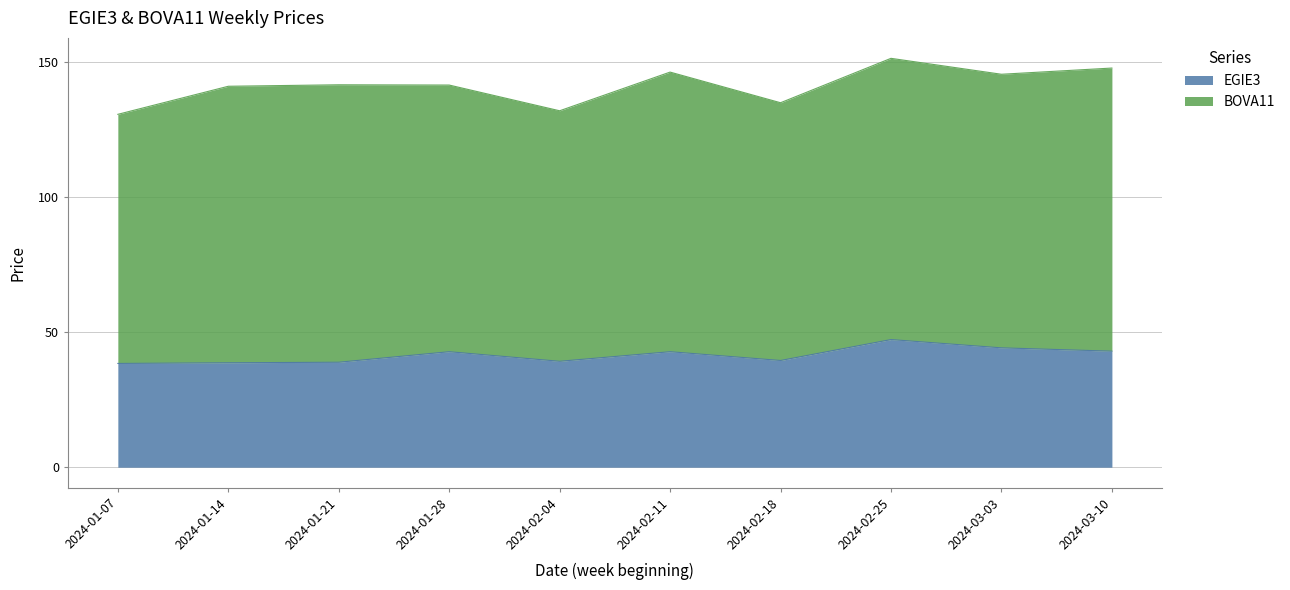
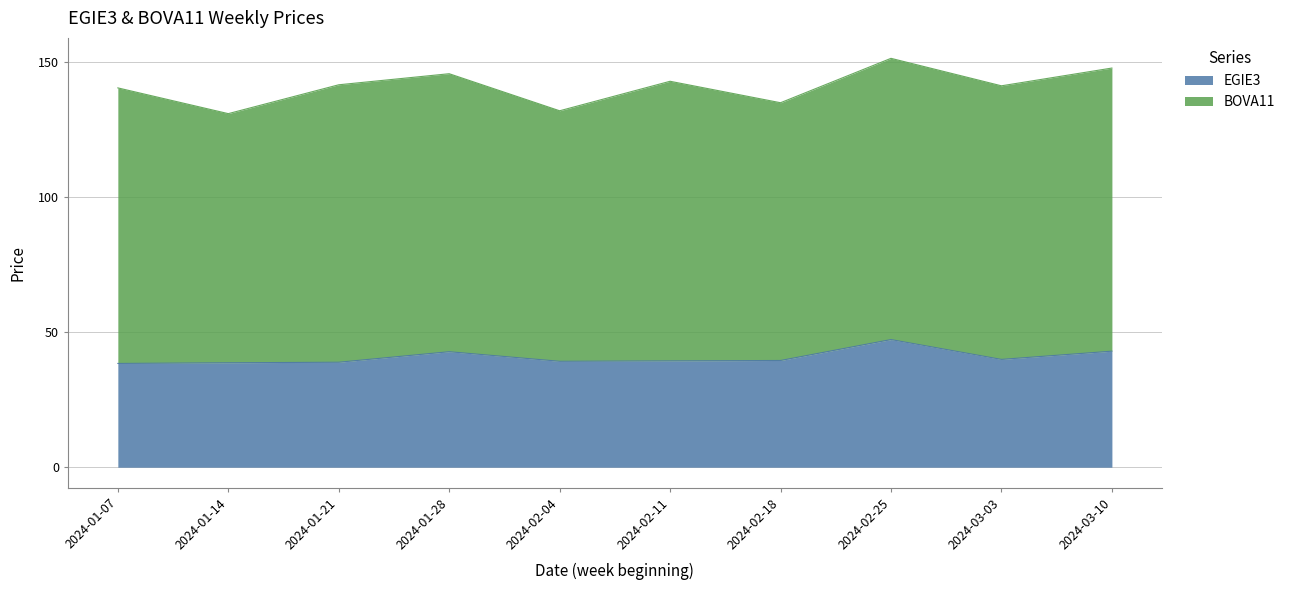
BOVA11, 2024-01-07: 92 -> 102
BOVA11, 2024-01-14: 102 -> 92
BOVA11, 2024-01-28: 99 -> 103
EGIE3, 2024-02-11: 43 -> 39
EGIE3, 2024-03-03: 44 -> 40
